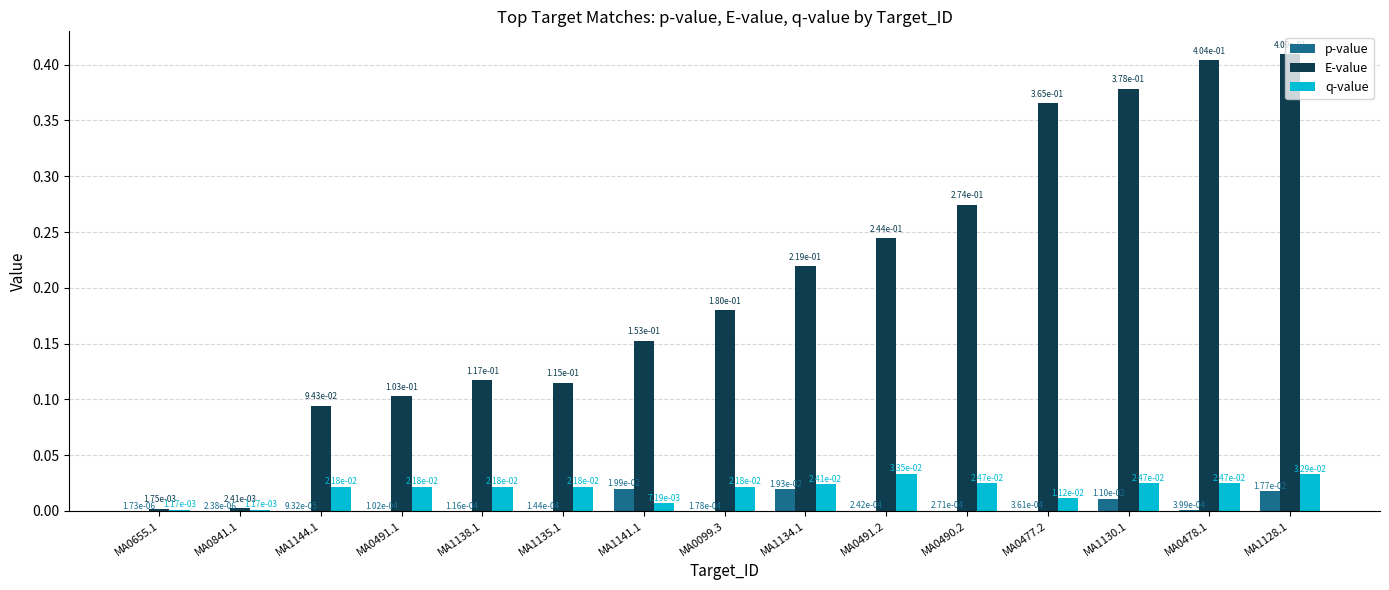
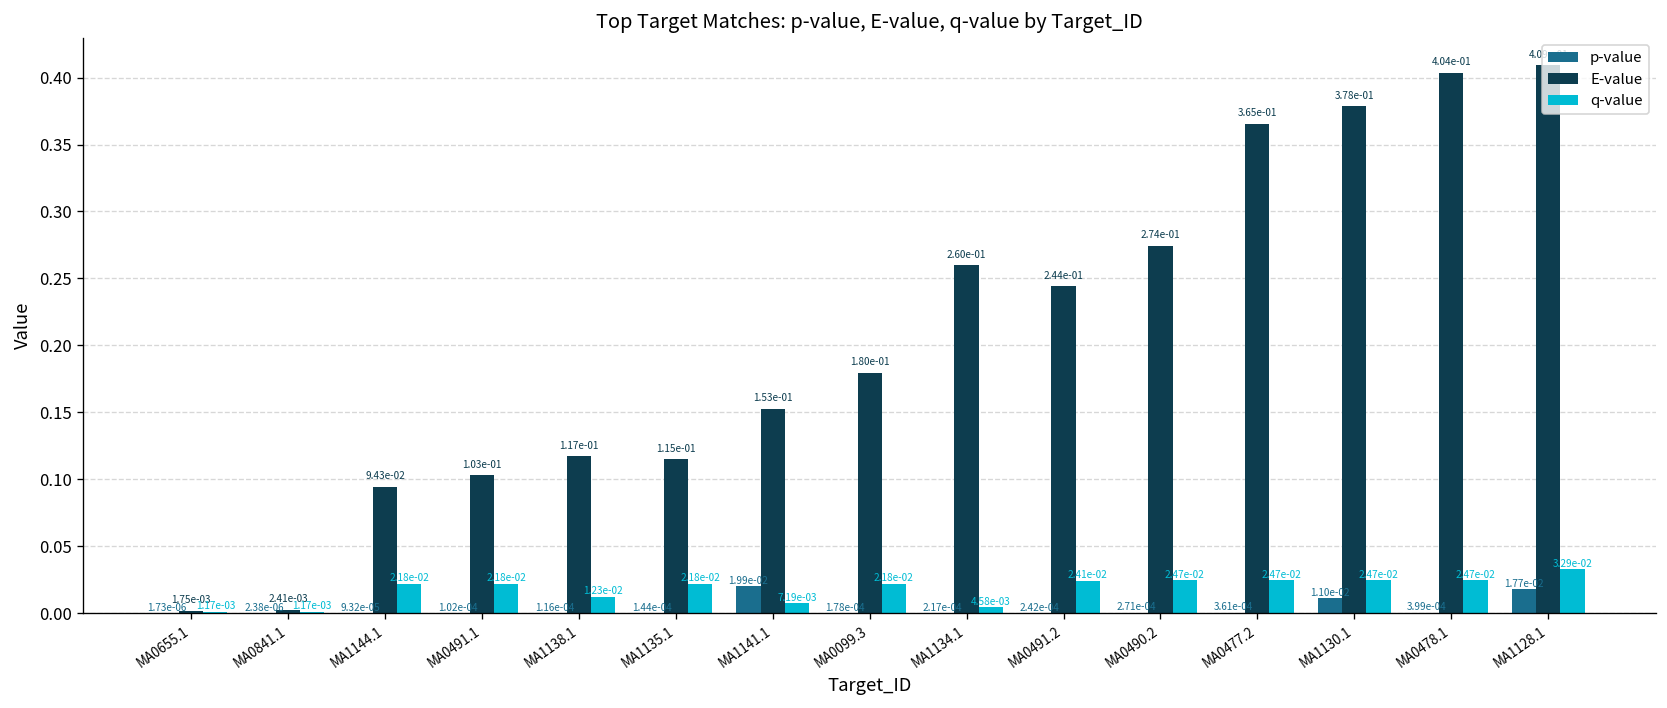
q-value, MA1138.1: 2.18e-02 -> 1.23e-02
p-value, MA1134.1: 1.93e-02 -> 2.17e-04
E-value, MA1134.1: 2.19e-01 -> 2.60e-01
q-value, MA1134.1: 2.41e-02 -> 4.58e-03
q-value, MA0491.2: 3.35e-02 -> 2.41e-02
q-value, MA0477.2: 1.12e-02 -> 2.47e-02
